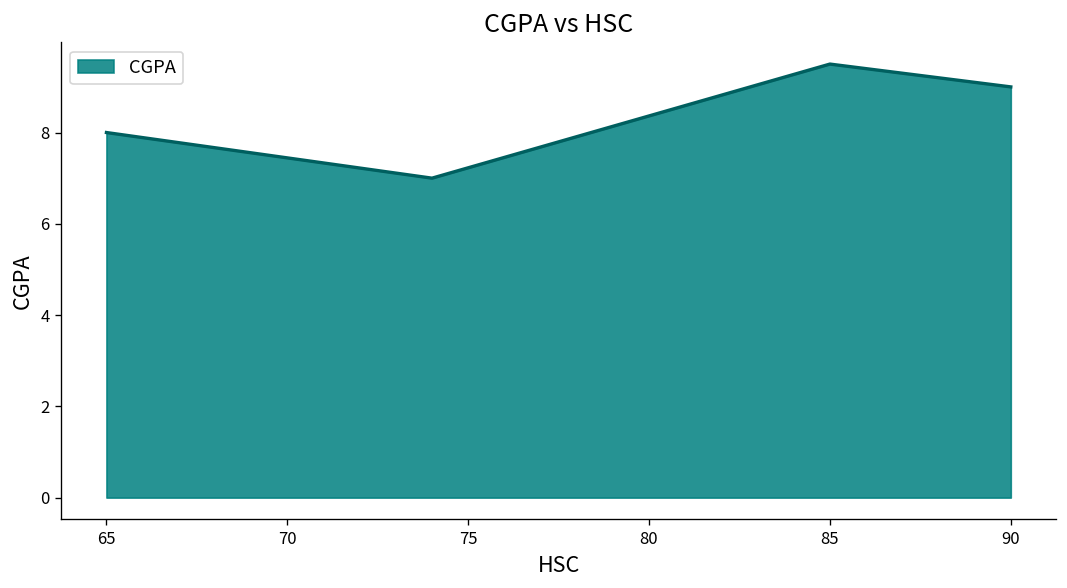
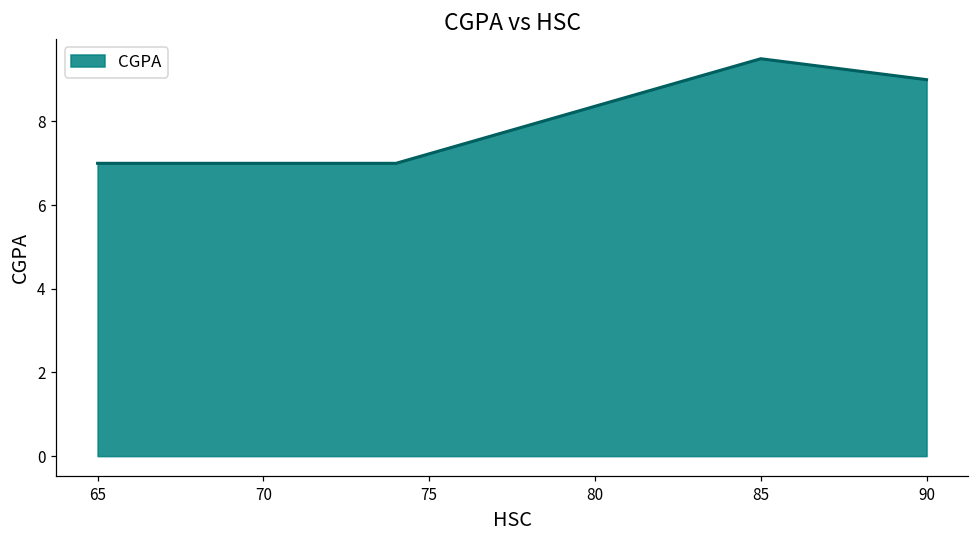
65: 8 -> 7
